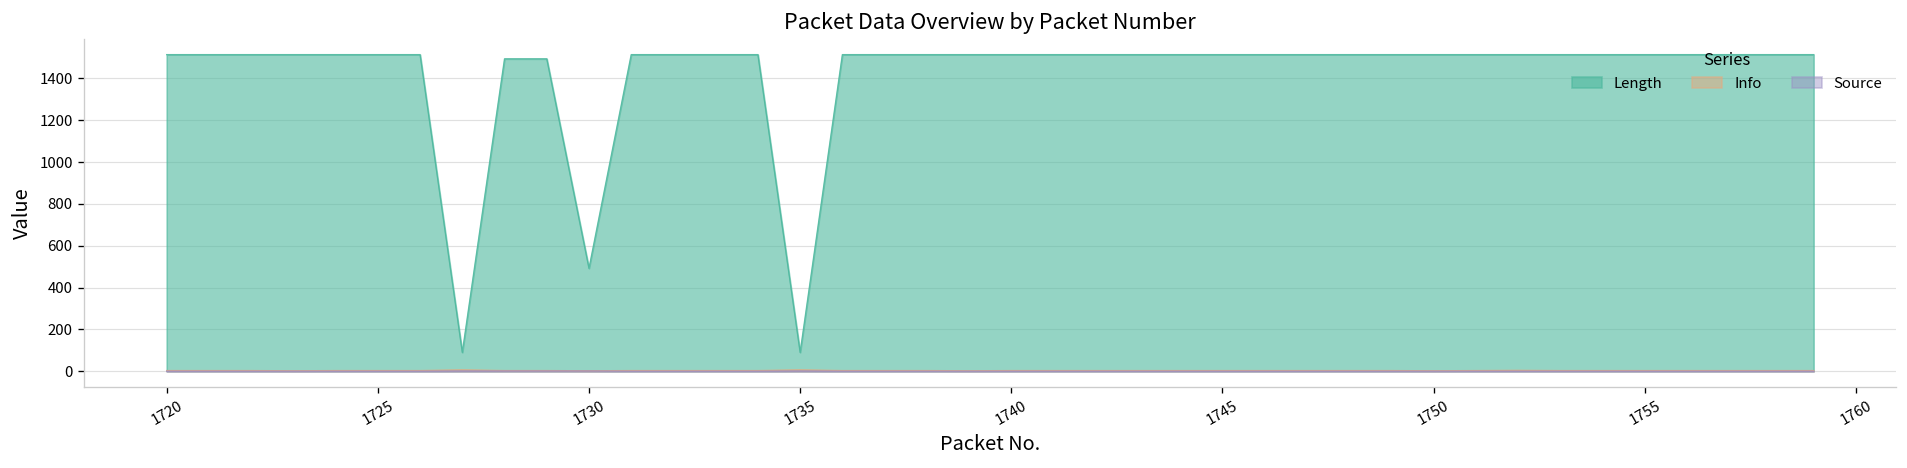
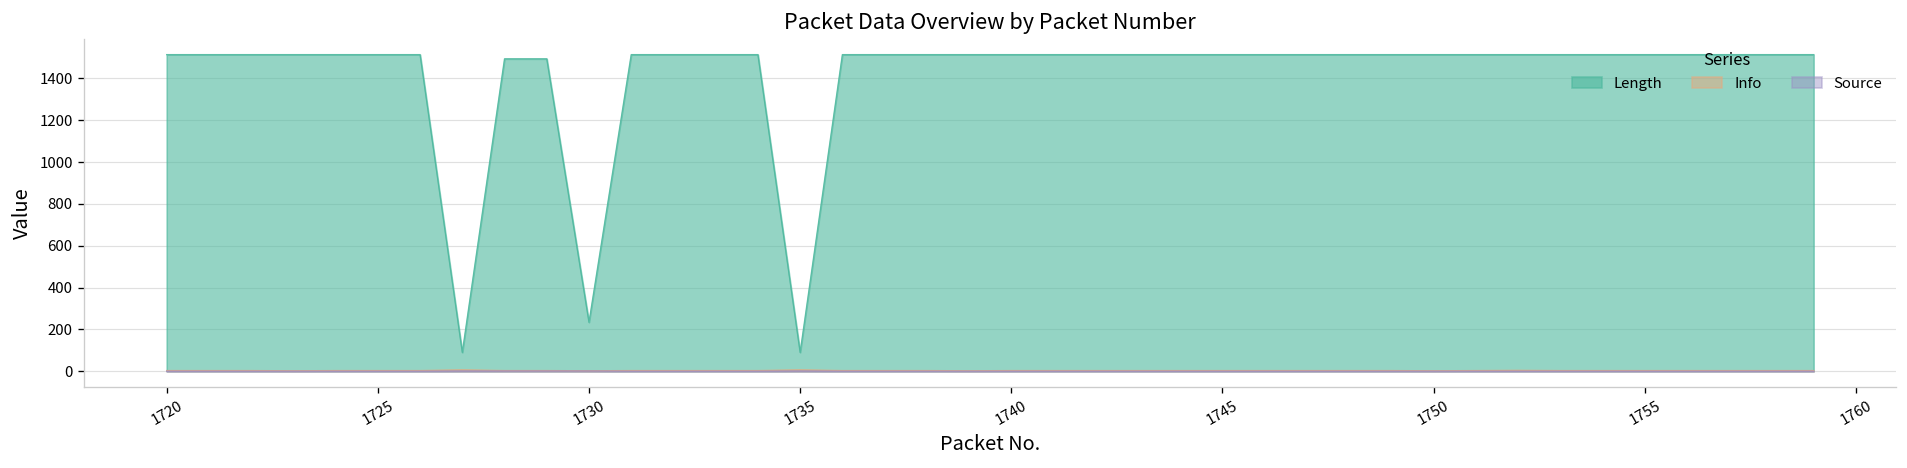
Length, 1730: 490 -> 230
